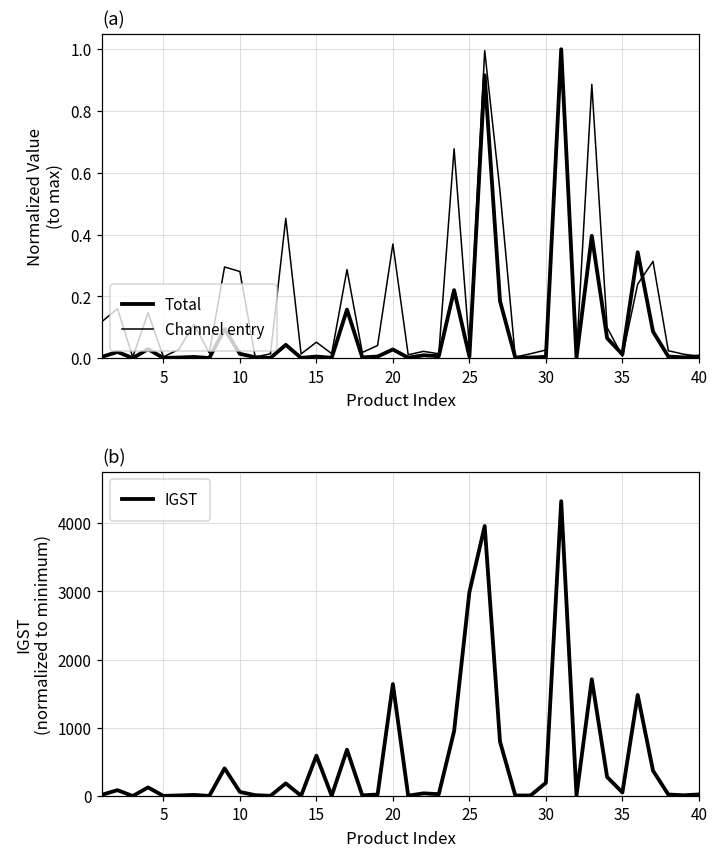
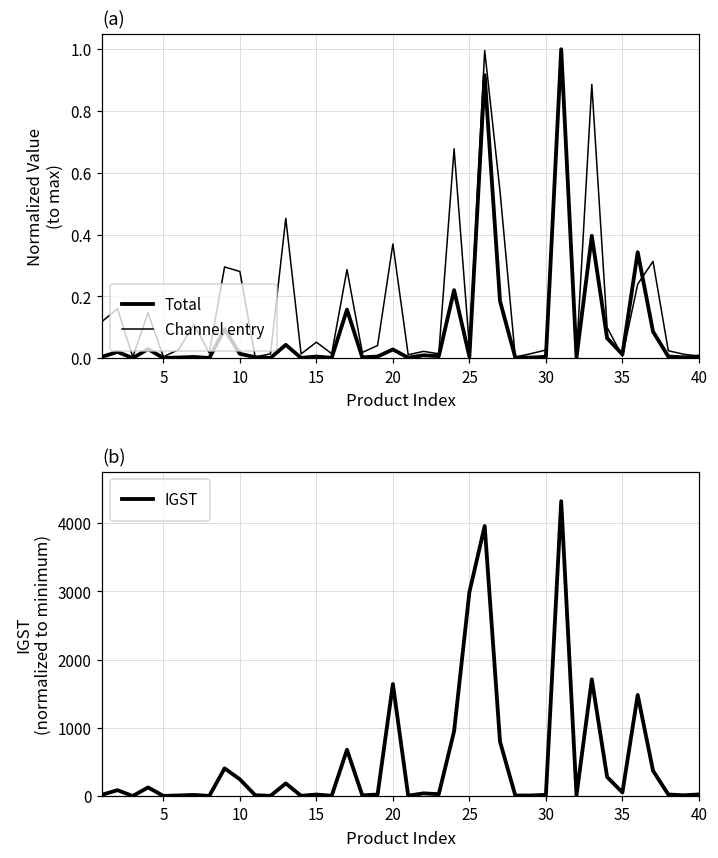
(b), 10: 100 -> 200
(b), 15: 600 -> 0
(b), 30: 200 -> 0
